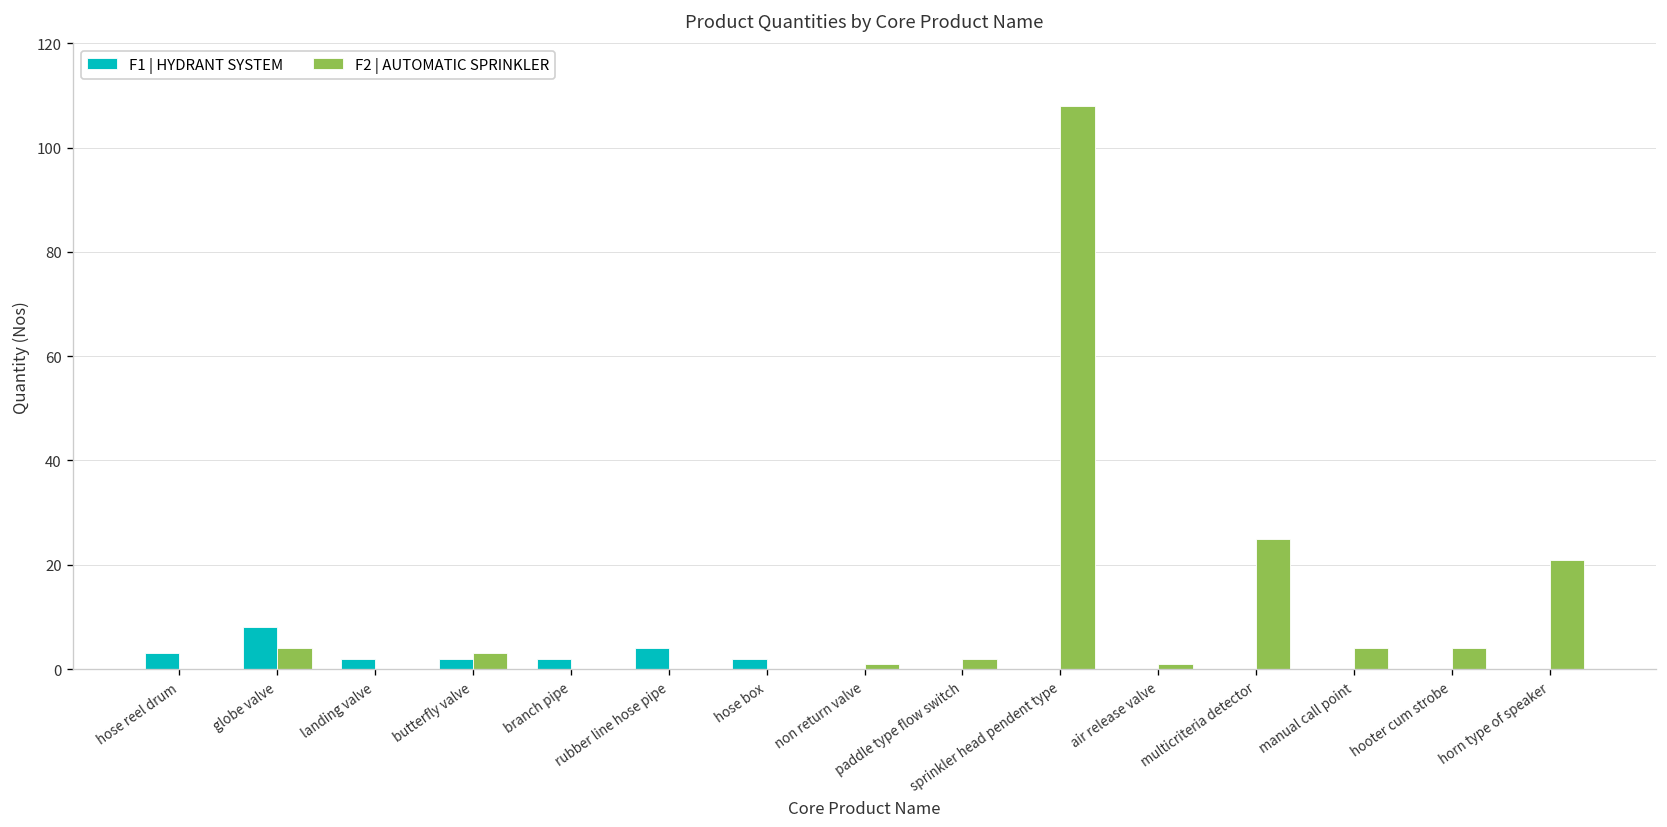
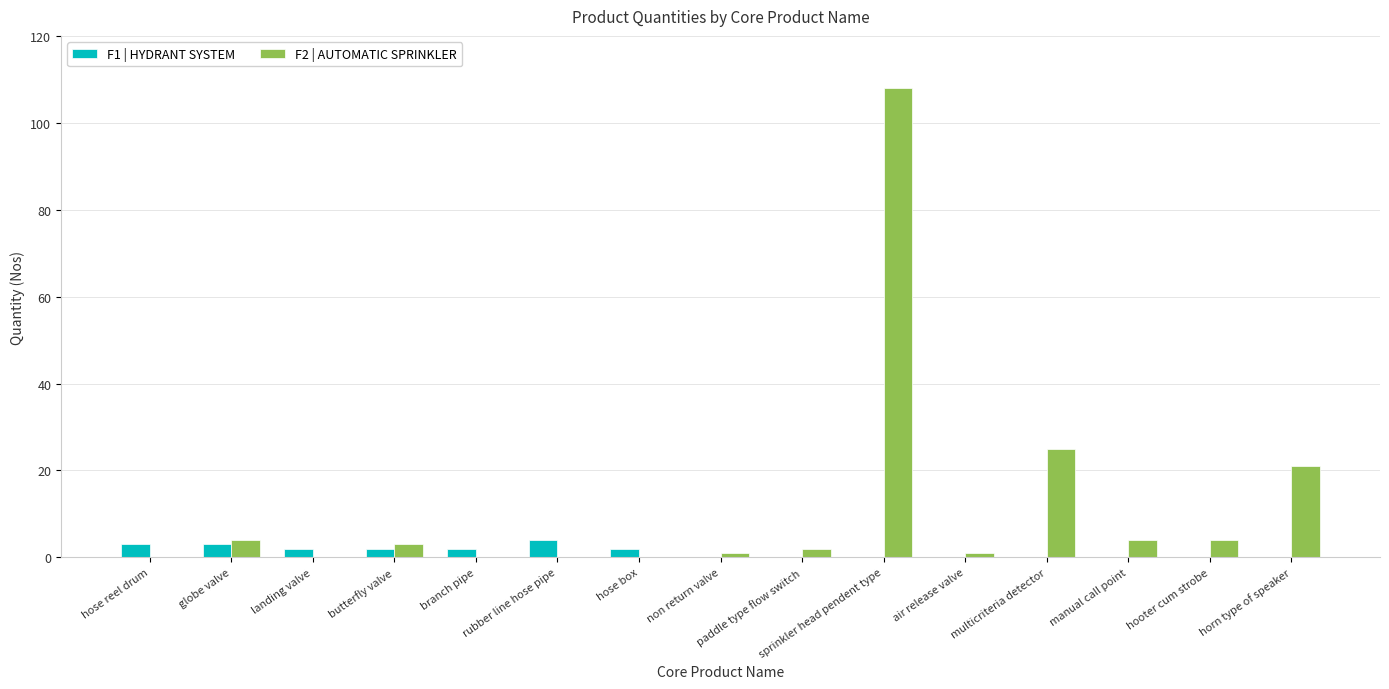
F1 | HYDRANT SYSTEM, globe valve: 8 -> 3
